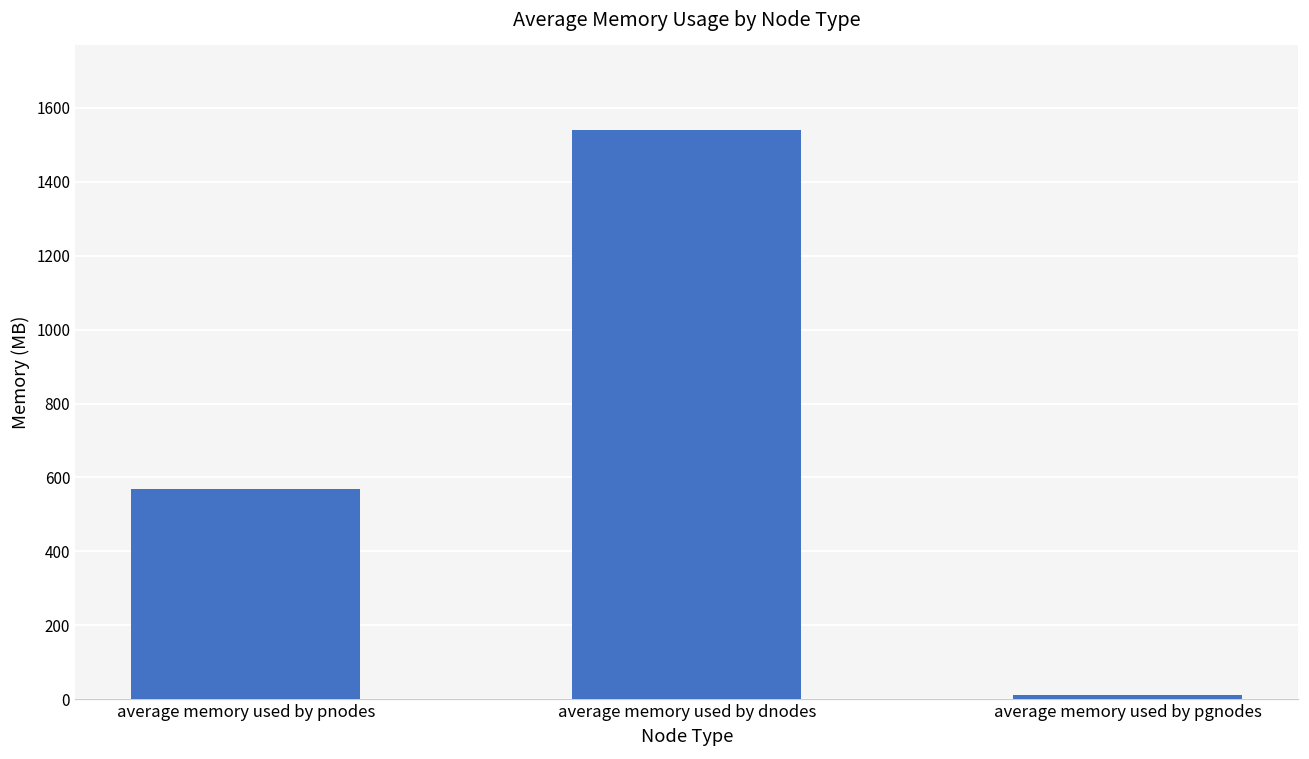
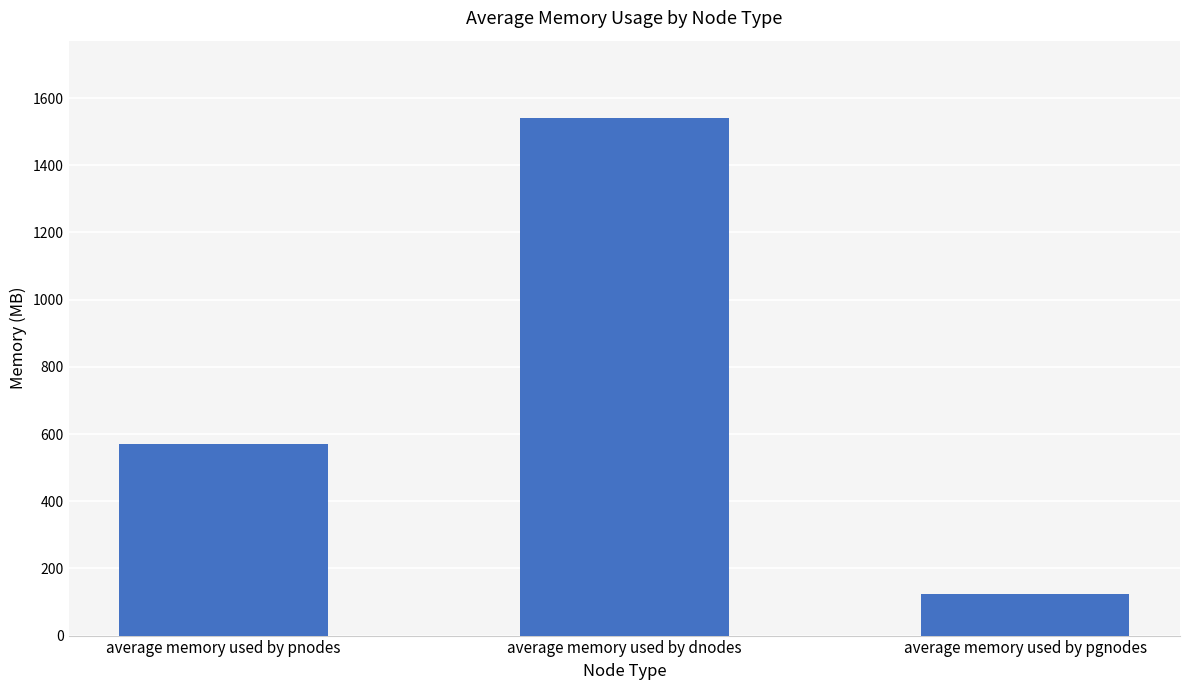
average memory used by pgnodes: 10 -> 120
